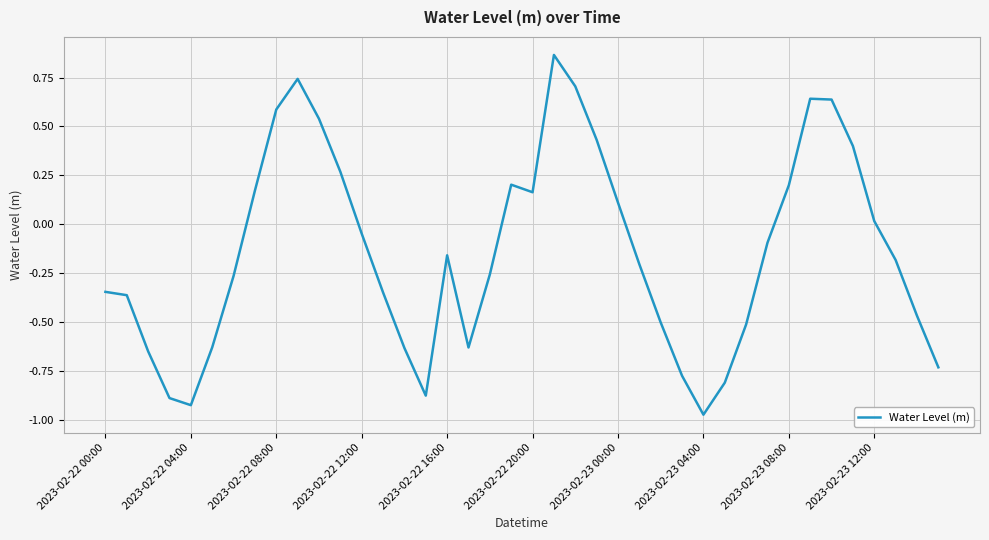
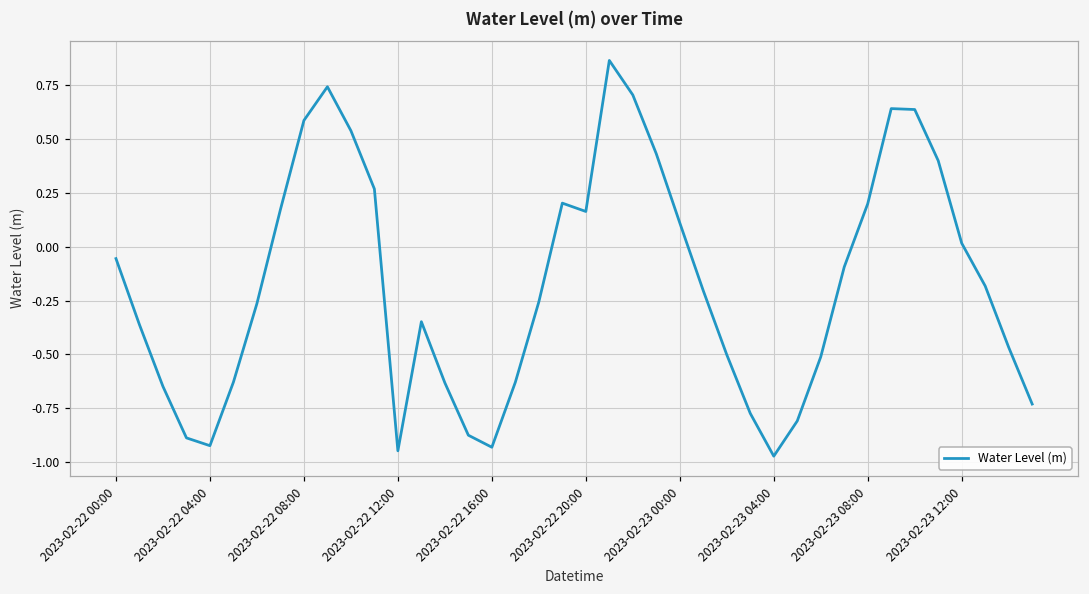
2023-02-22 00:00: -0.35 -> -0.06
2023-02-22 12:00: -0.05 -> -0.95
2023-02-22 16:00: -0.16 -> -0.93
